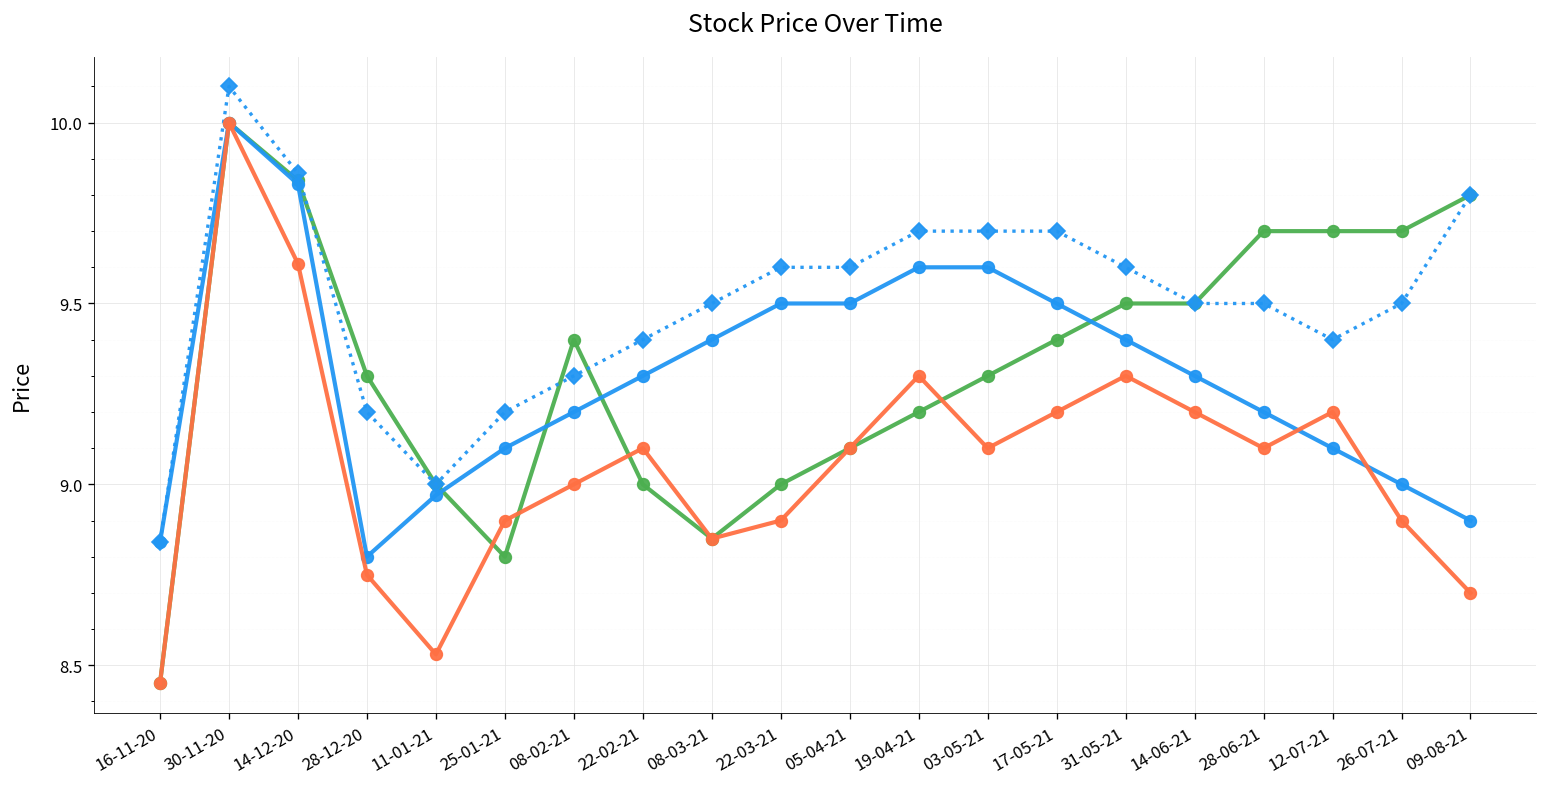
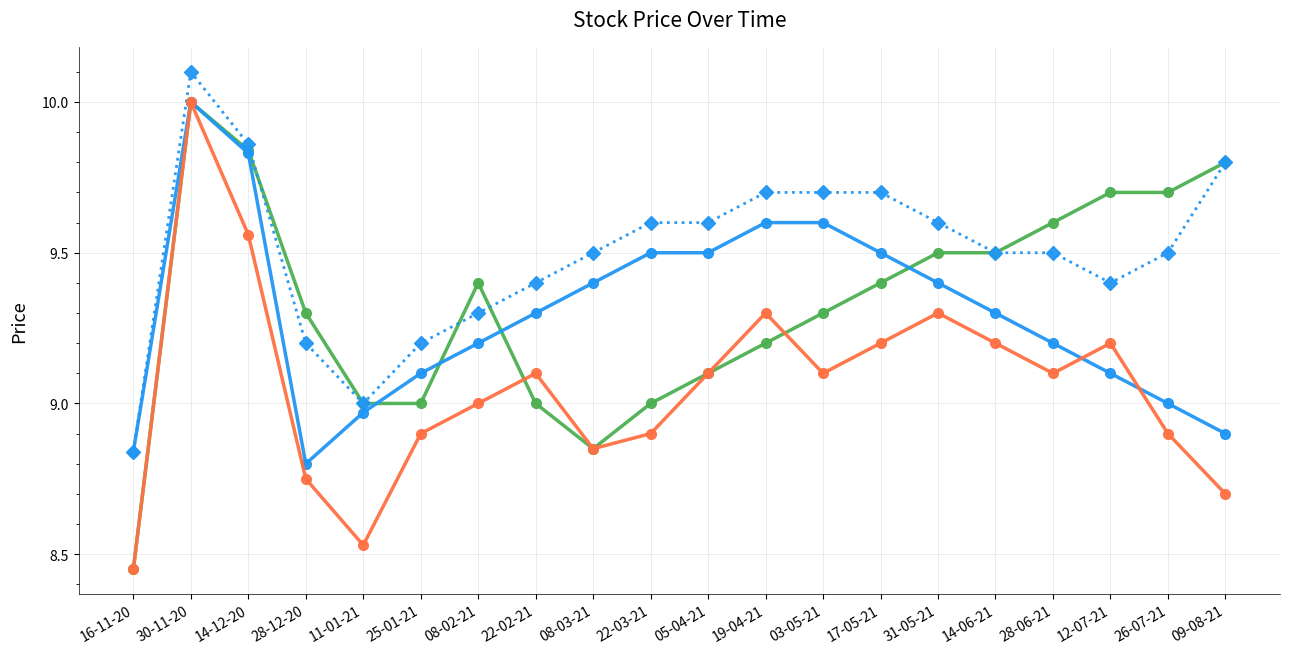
Low, 14-12-20: 9.61 -> 9.56
Open, 25-01-21: 8.8 -> 9.0
Open, 28-06-21: 9.7 -> 9.6
